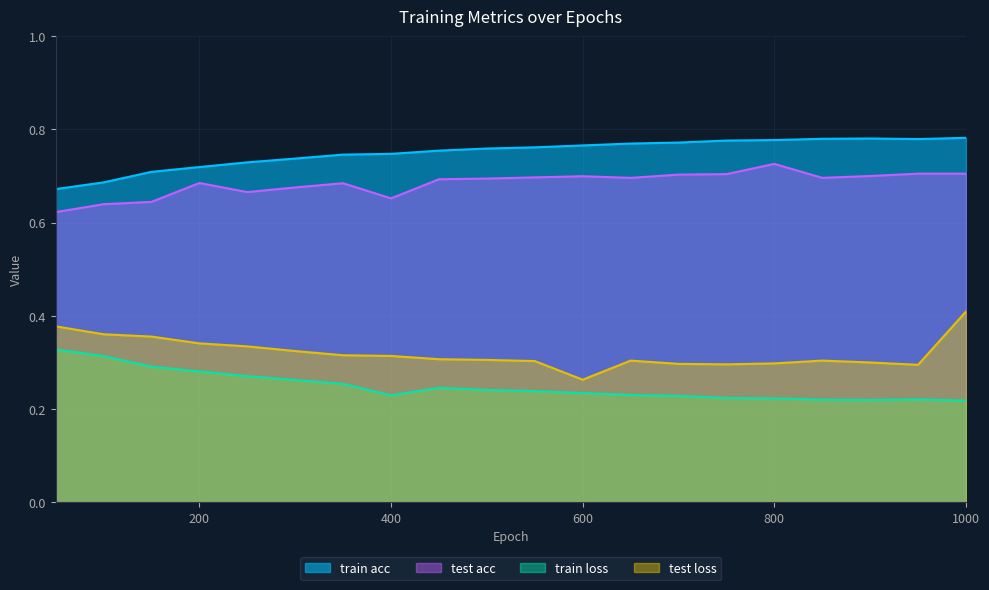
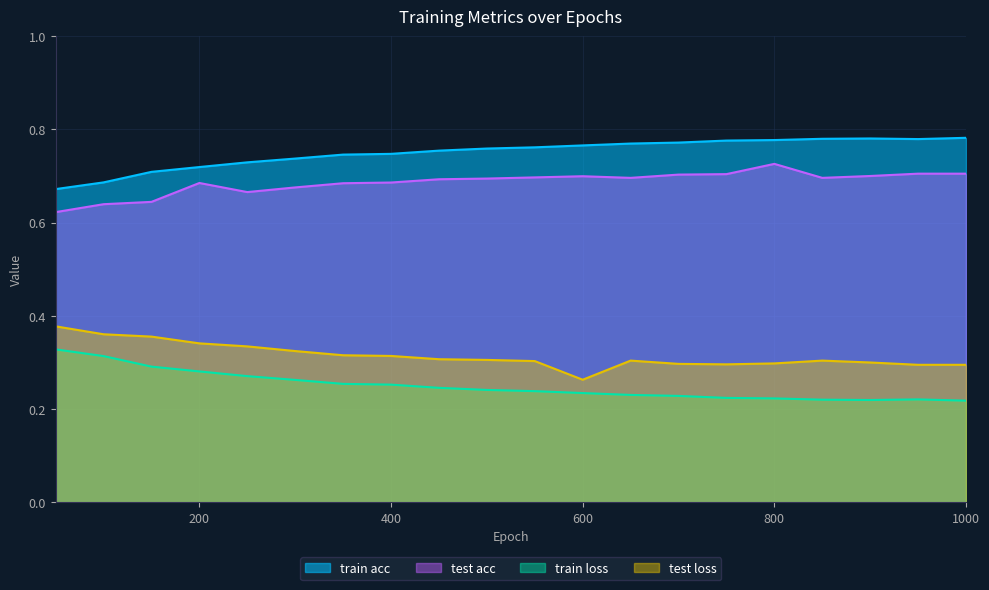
test acc, 400: 0.65 -> 0.69
train loss, 400: 0.23 -> 0.25
test loss, 1000: 0.41 -> 0.29
